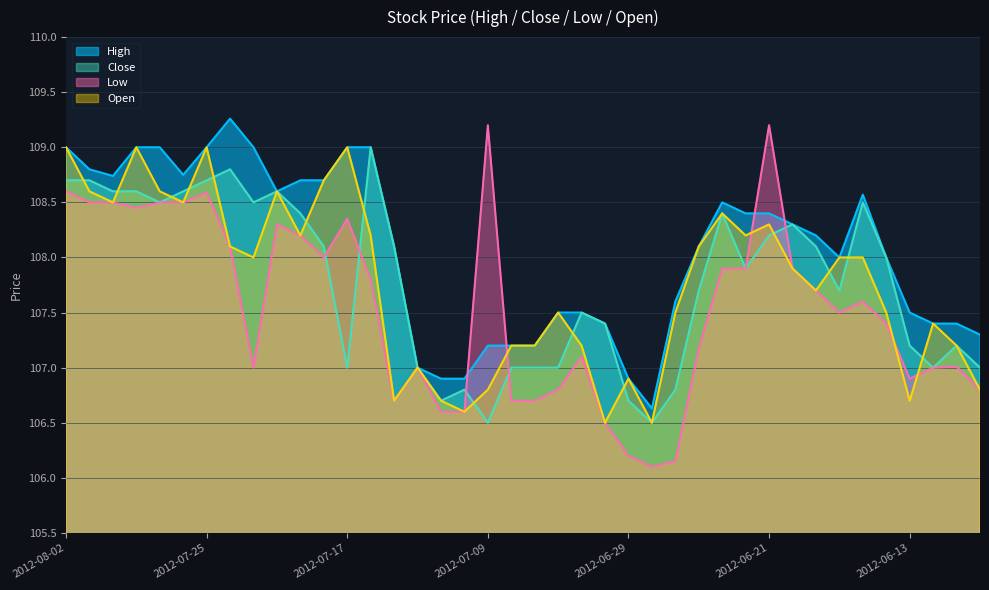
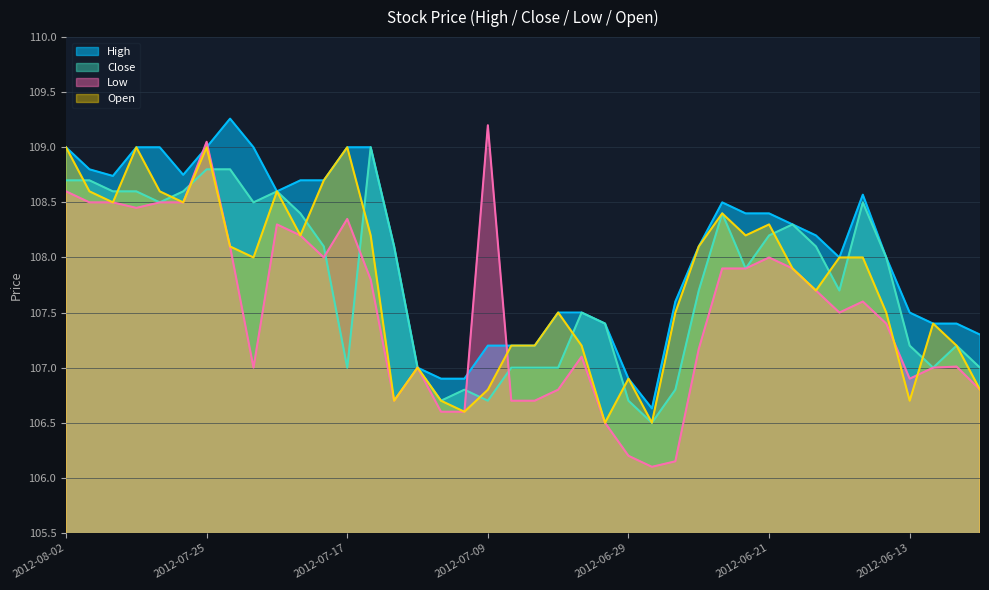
Close, 2012-07-25: 108.7 -> 108.8
Low, 2012-07-25: 108.59 -> 109.05
Close, 2012-07-09: 106.5 -> 106.7
Low, 2012-06-21: 109.2 -> 108.0
